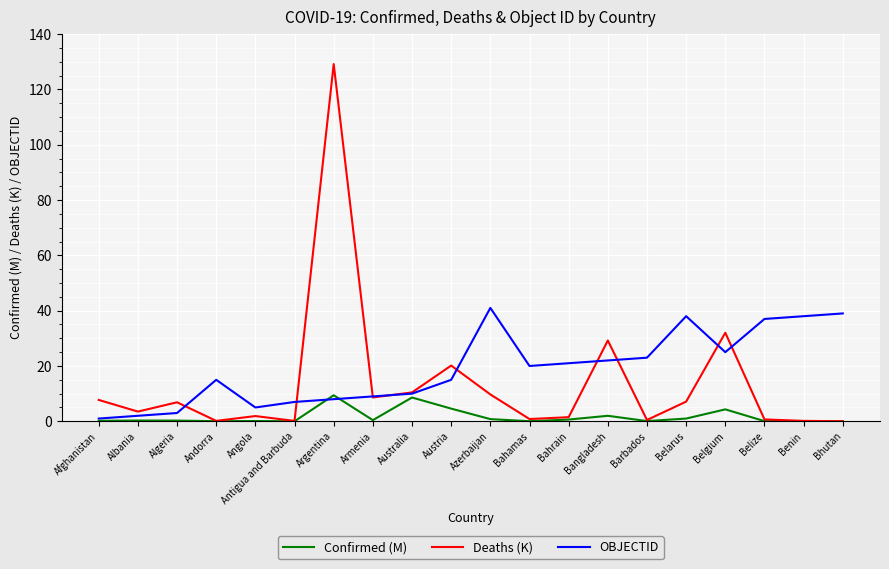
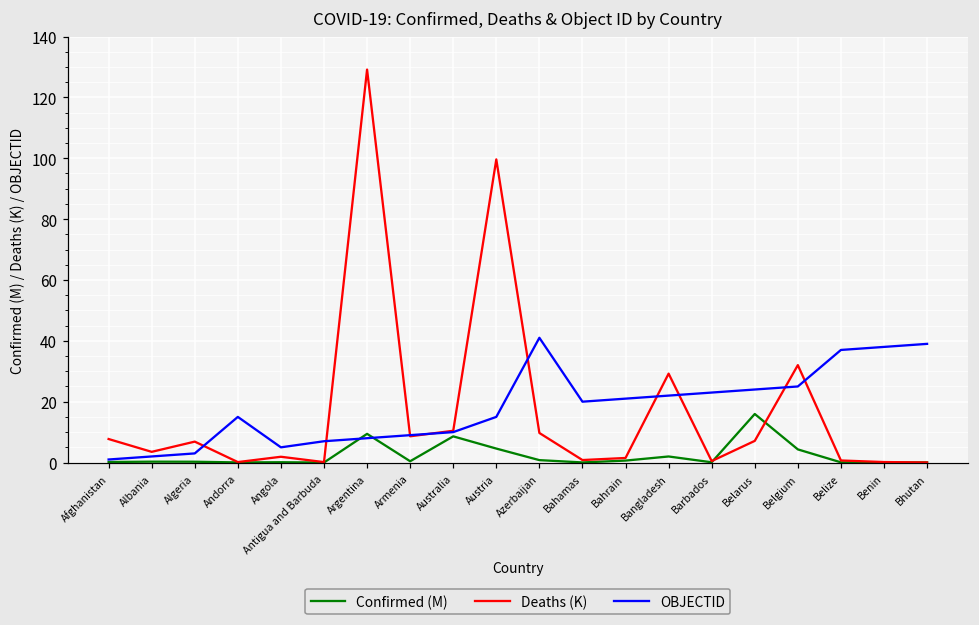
Deaths (K), Austria: 20 -> 100
Confirmed (M), Belarus: 1 -> 16
OBJECTID, Belarus: 38 -> 24
